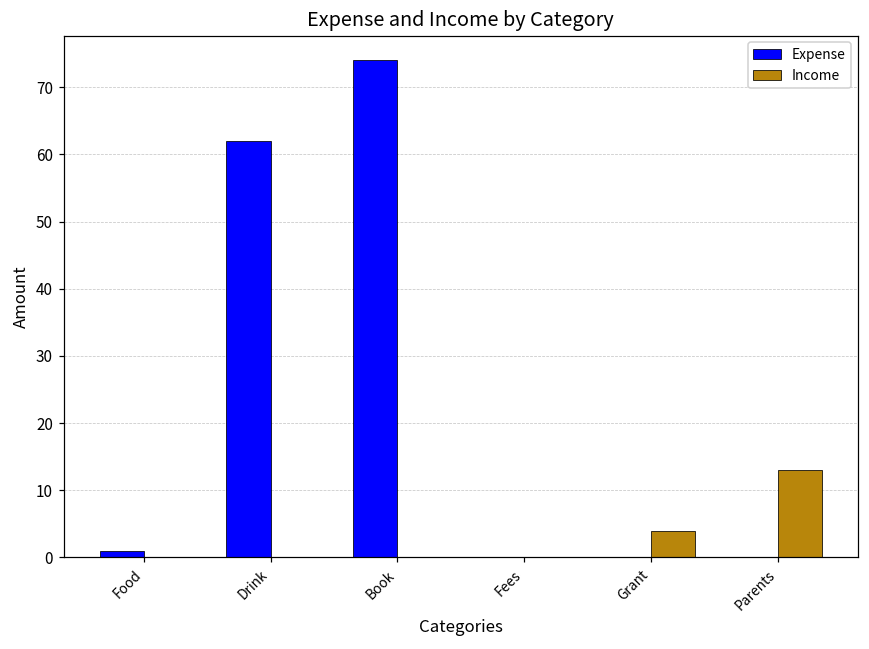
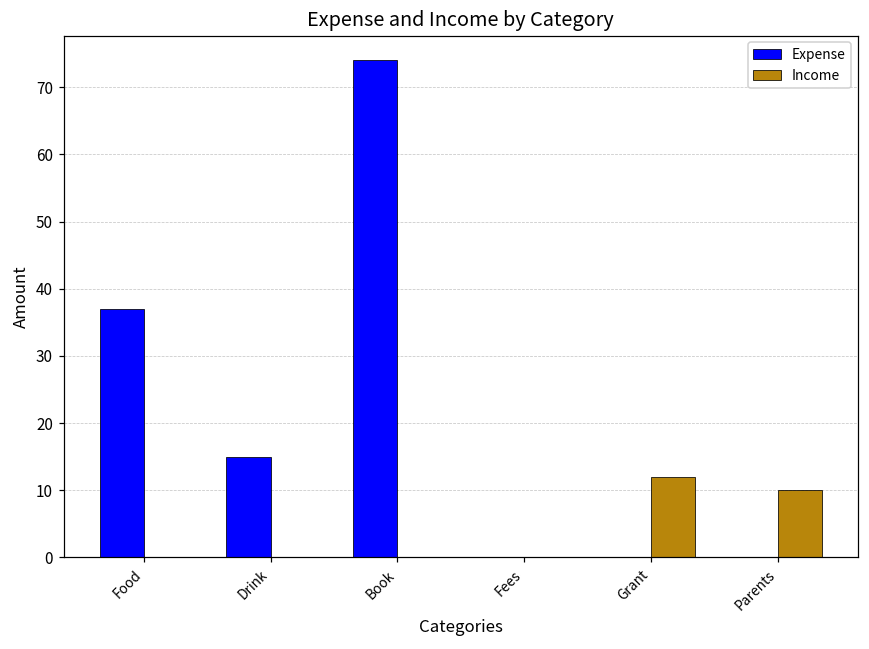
Expense, Food: 1 -> 37
Expense, Drink: 62 -> 15
Income, Grant: 4 -> 12
Income, Parents: 13 -> 10
